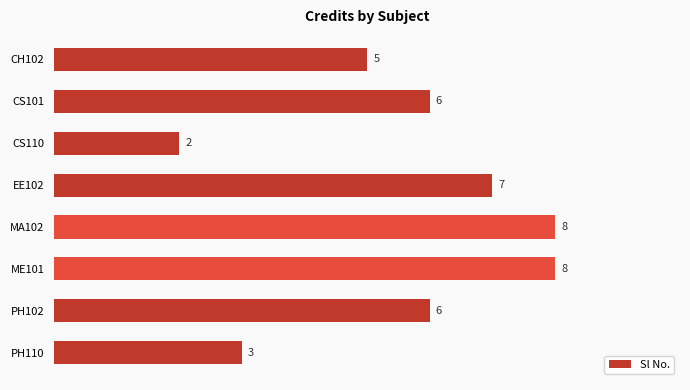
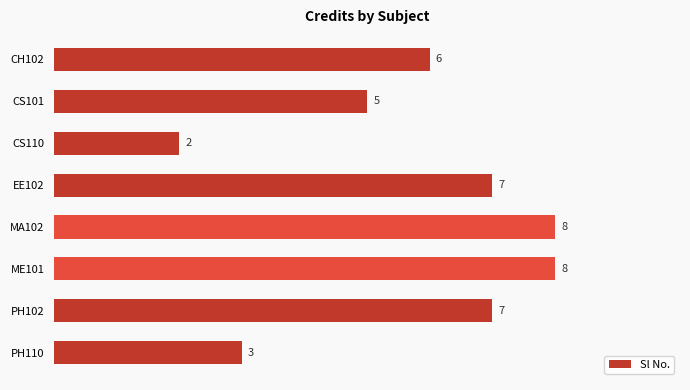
CH102: 5 -> 6
CS101: 6 -> 5
PH102: 6 -> 7
